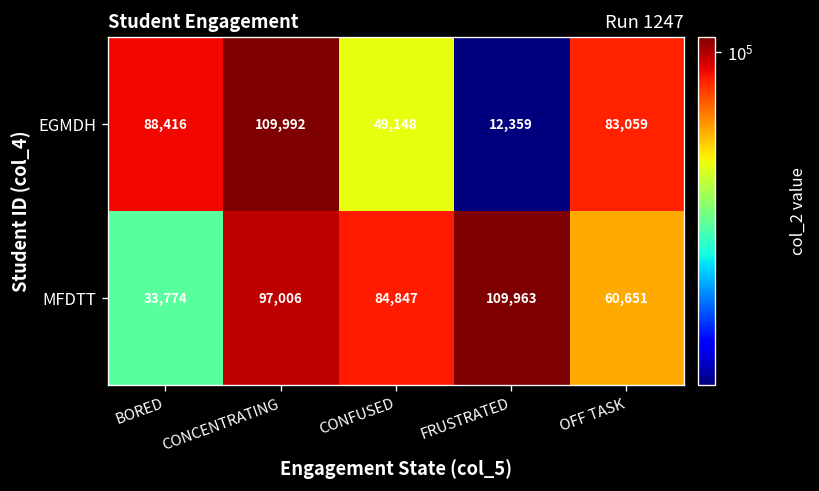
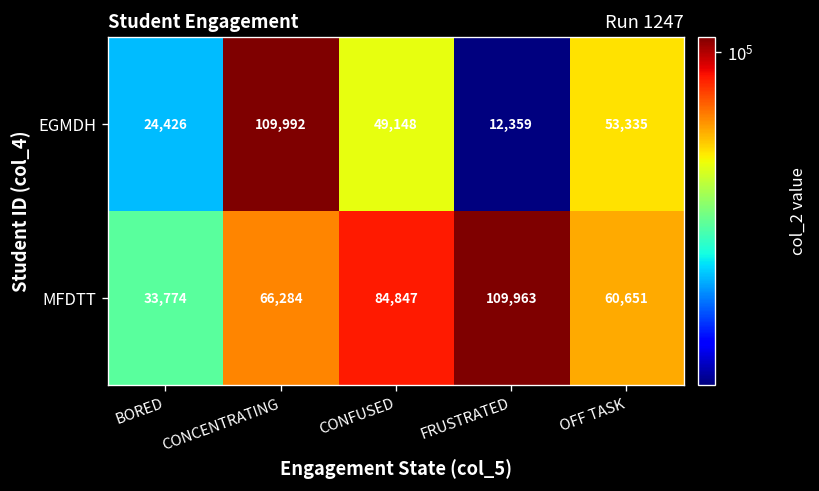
EGMDH, BORED: 88,416 -> 24,426
EGMDH, OFF TASK: 83,059 -> 53,335
MFDTT, CONCENTRATING: 97,006 -> 66,284
